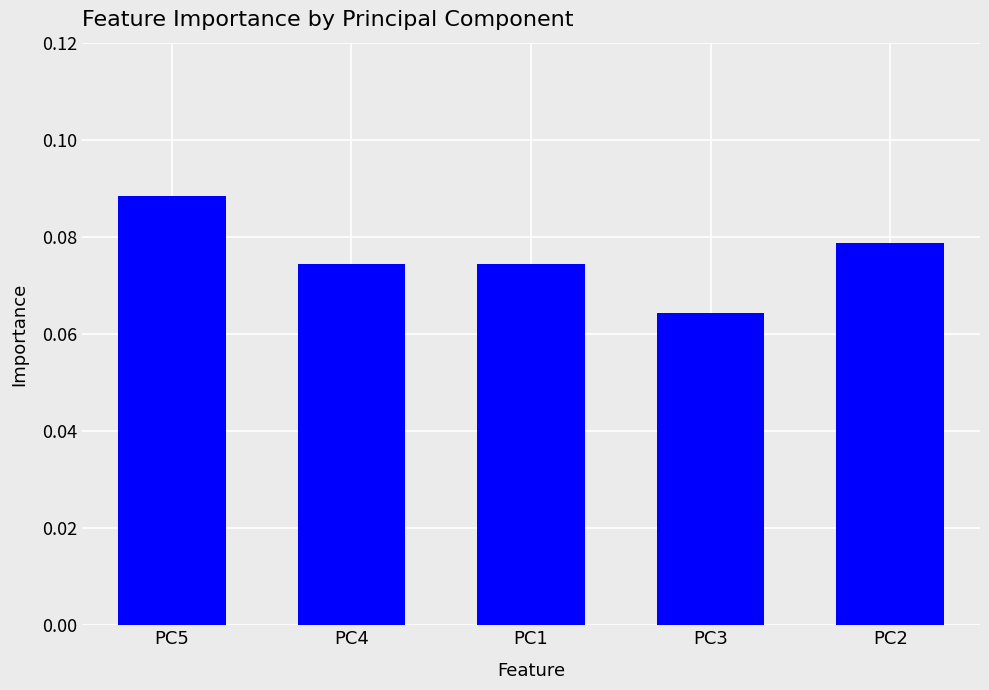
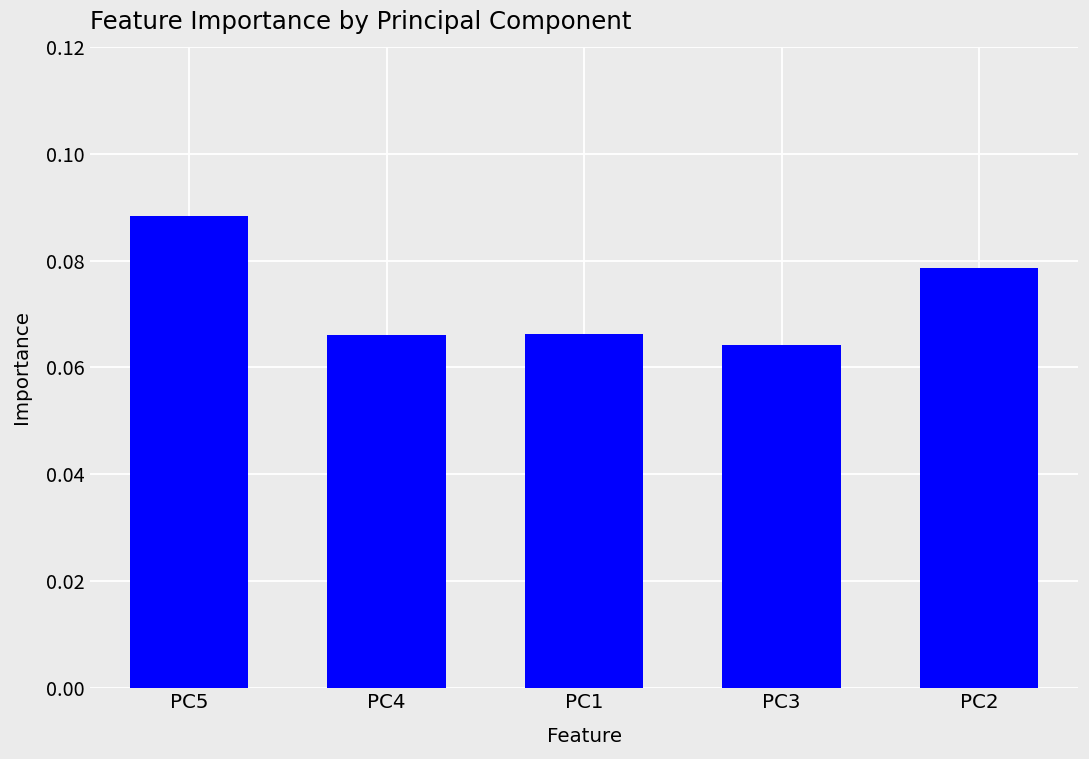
PC4: 0.074 -> 0.066
PC1: 0.074 -> 0.066
